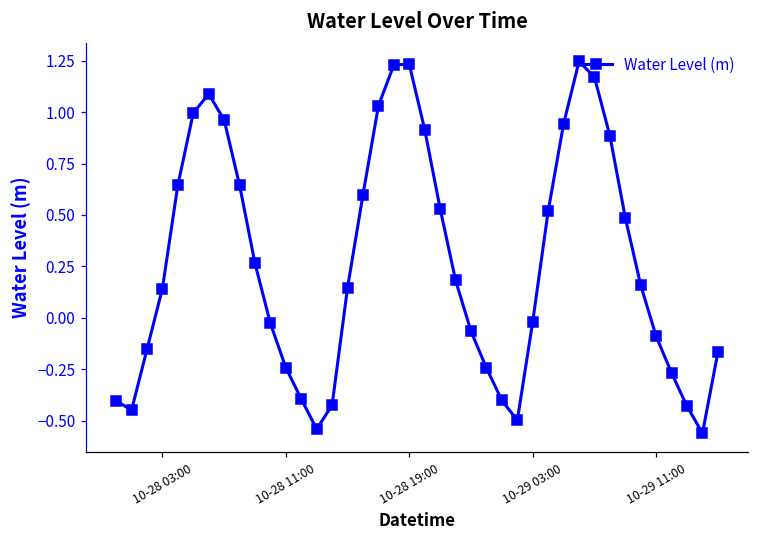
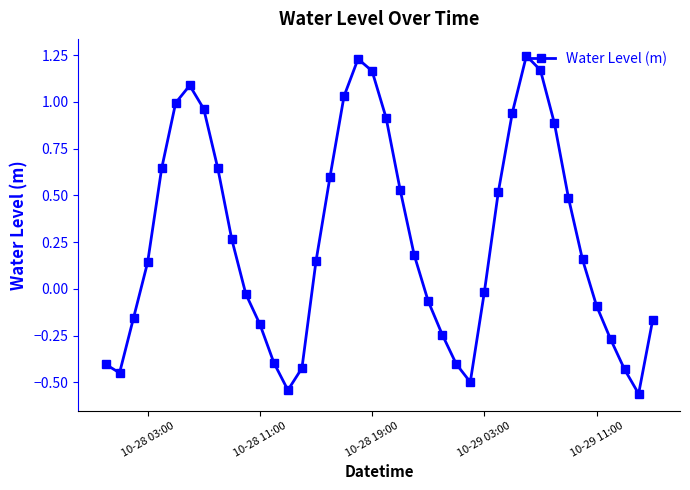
10-28 11:00: -0.24 -> -0.19
10-28 19:00: 1.23 -> 1.17
